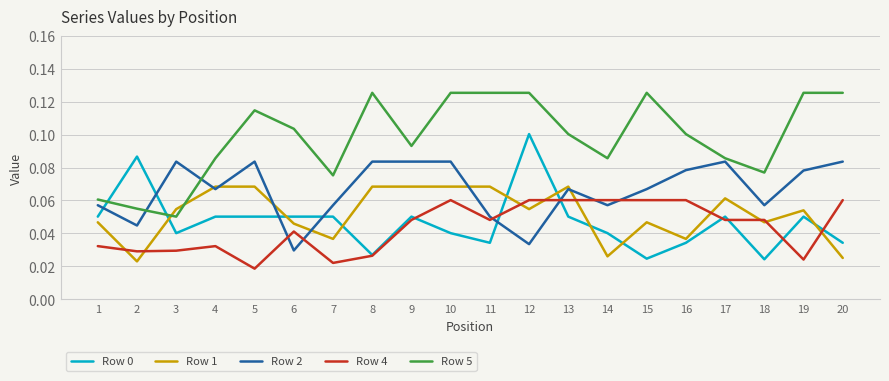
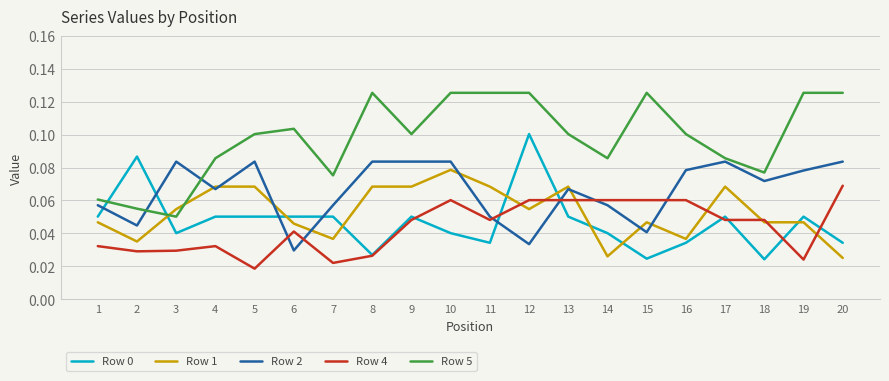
Row 1, 2: 0.023 -> 0.035
Row 5, 5: 0.115 -> 0.100
Row 5, 9: 0.093 -> 0.100
Row 1, 10: 0.068 -> 0.079
Row 2, 15: 0.067 -> 0.041
Row 1, 17: 0.061 -> 0.068
Row 2, 18: 0.057 -> 0.072
Row 1, 19: 0.054 -> 0.047
Row 4, 20: 0.060 -> 0.069
